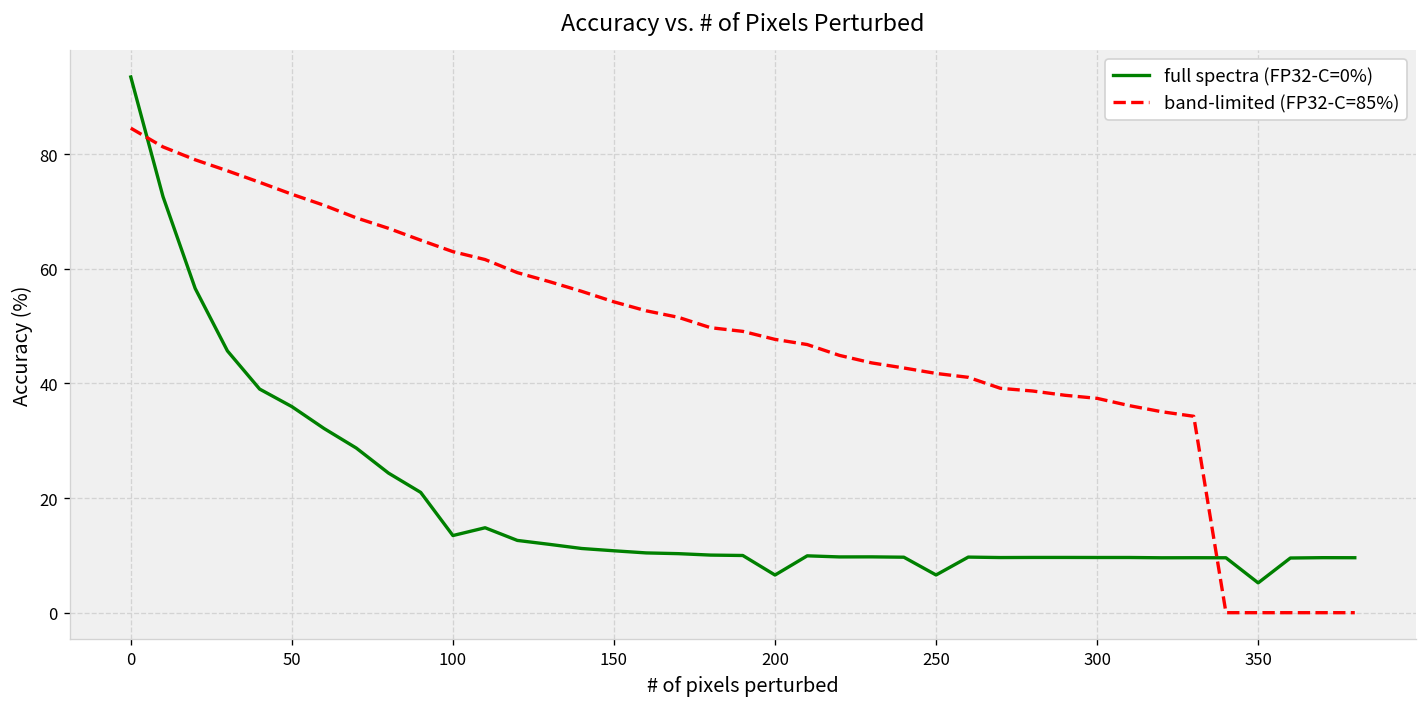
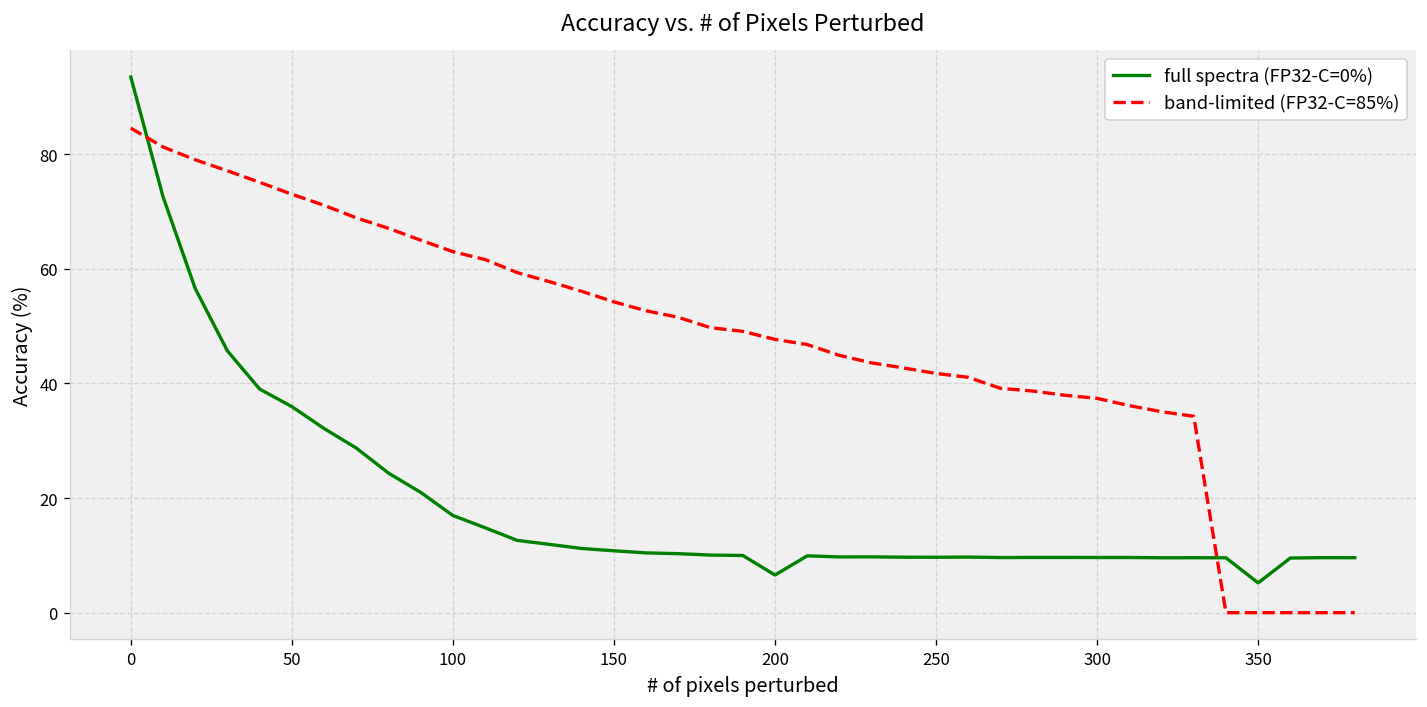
full spectra (FP32-C=0%), 100: 13 -> 17
full spectra (FP32-C=0%), 250: 7 -> 10
